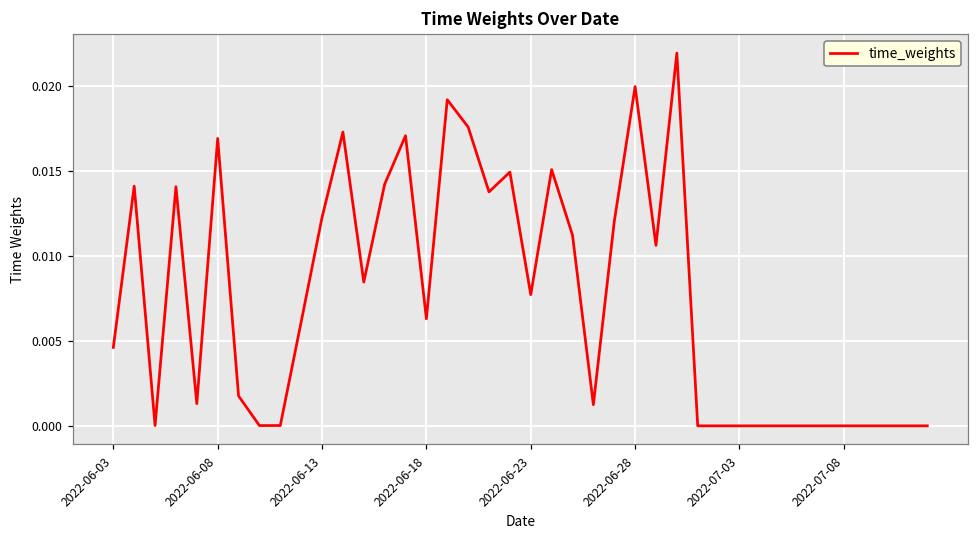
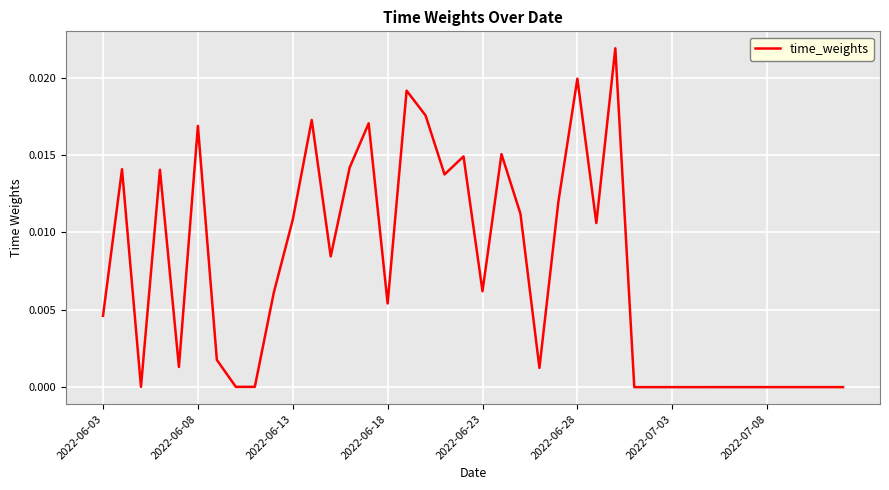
2022-06-13: 0.0123 -> 0.0108
2022-06-18: 0.0063 -> 0.0054
2022-06-23: 0.0077 -> 0.0062
